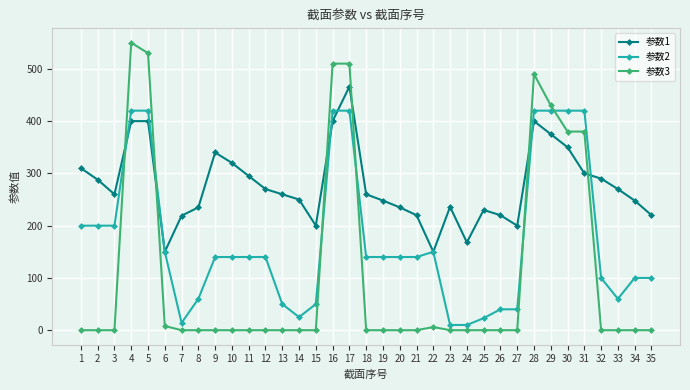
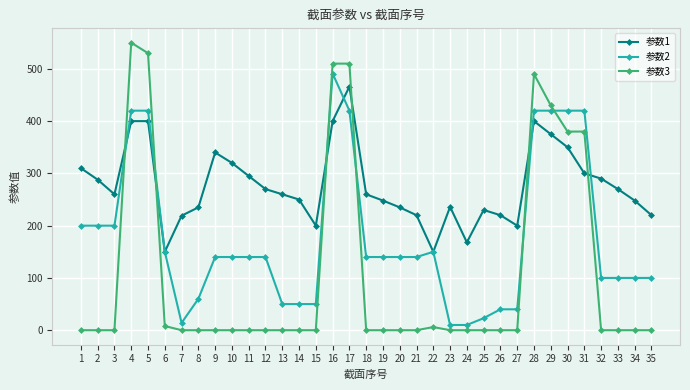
参数2, 14: 30 -> 50
参数2, 16: 420 -> 490
参数2, 33: 60 -> 100
